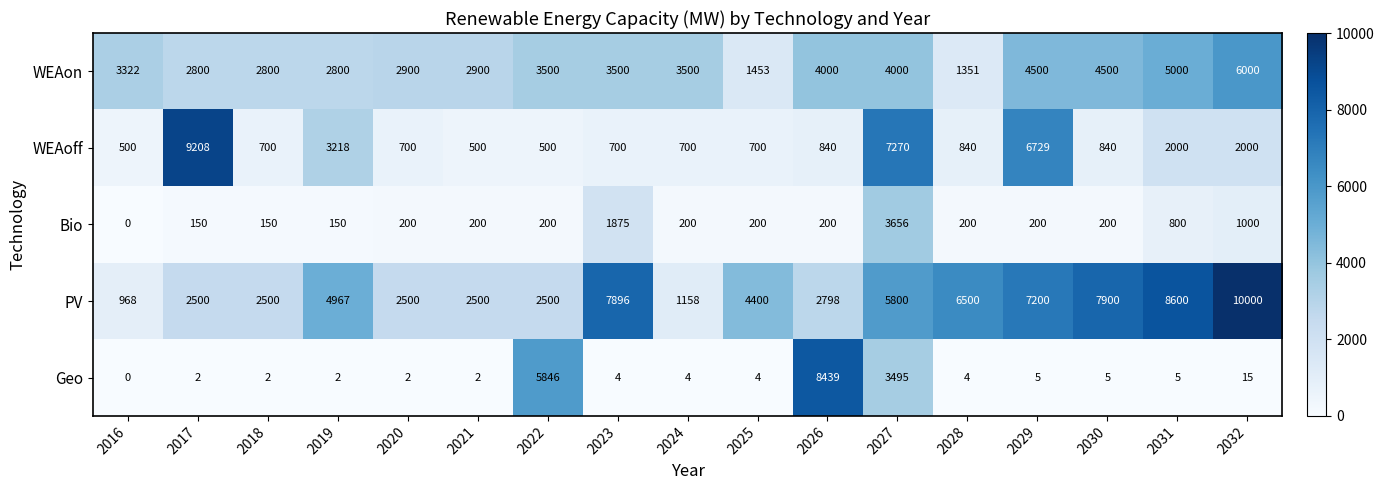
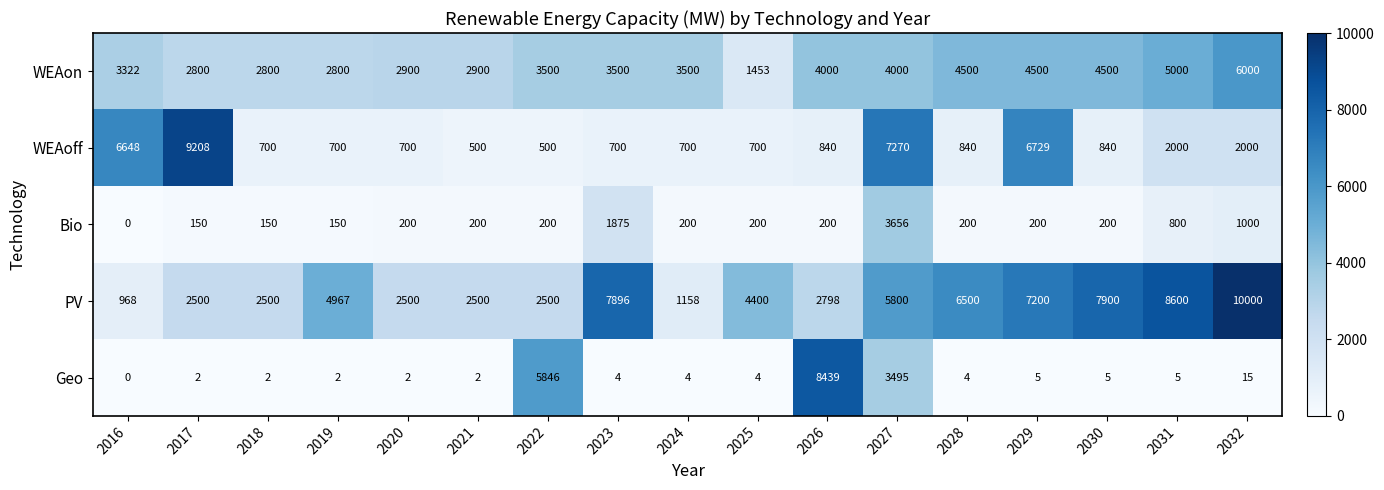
WEAon, 2028: 1351 -> 4500
WEAoff, 2016: 500 -> 6648
WEAoff, 2019: 3218 -> 700
